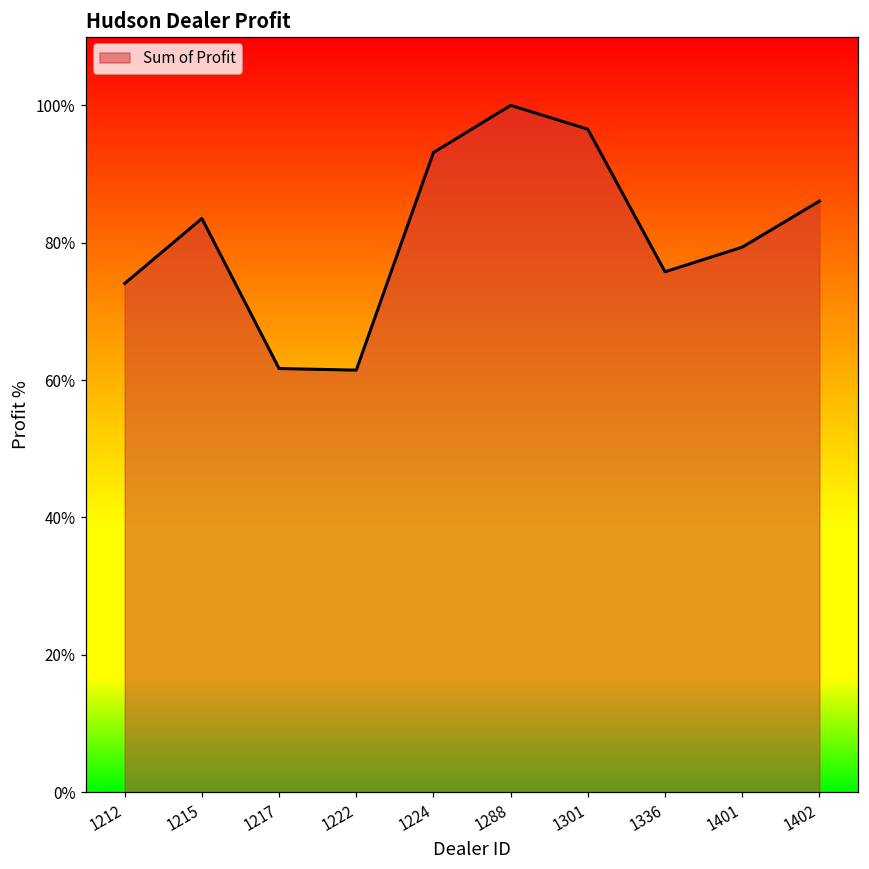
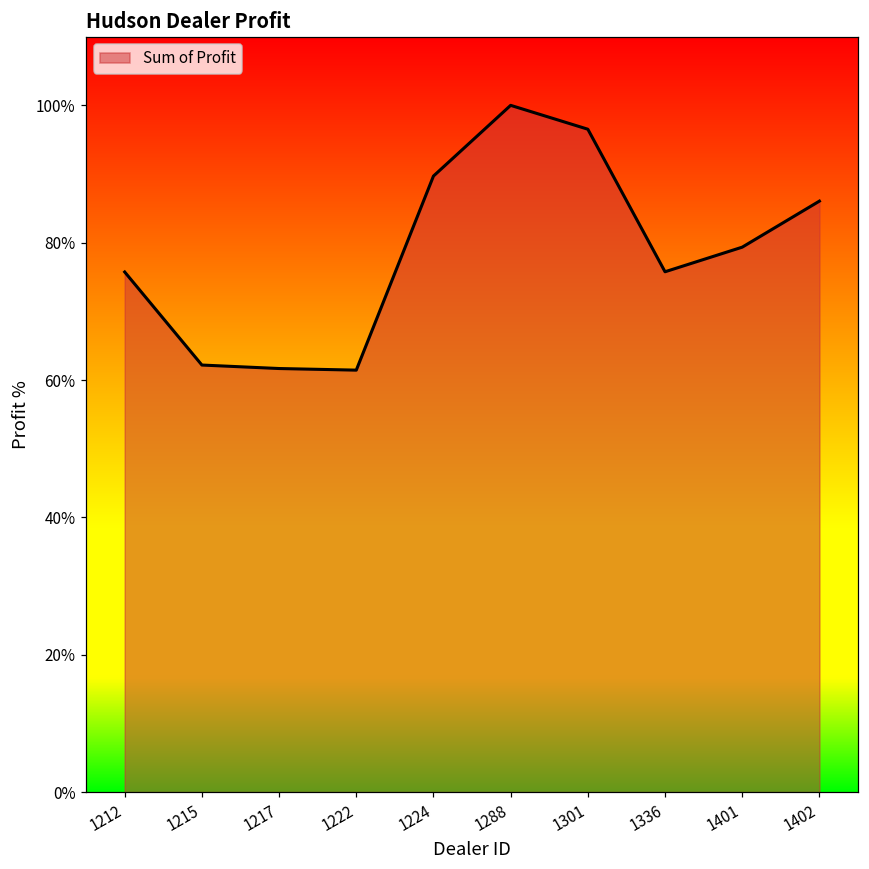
1212: 74% -> 76%
1215: 84% -> 62%
1224: 93% -> 90%
